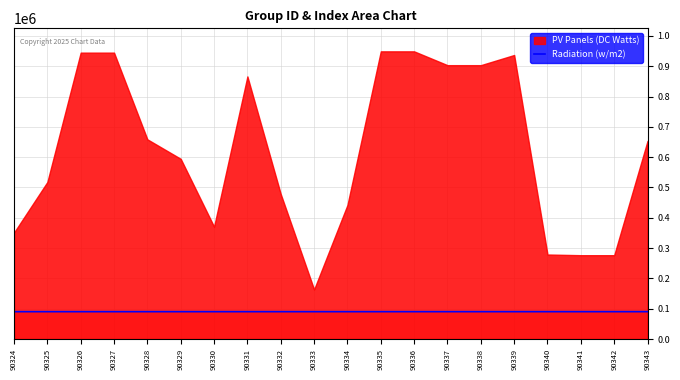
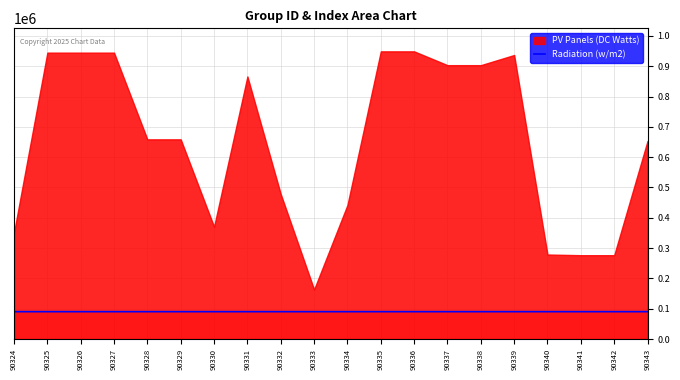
PV Panels (DC Watts), 90325: 520000 -> 940000
PV Panels (DC Watts), 90329: 590000 -> 660000
